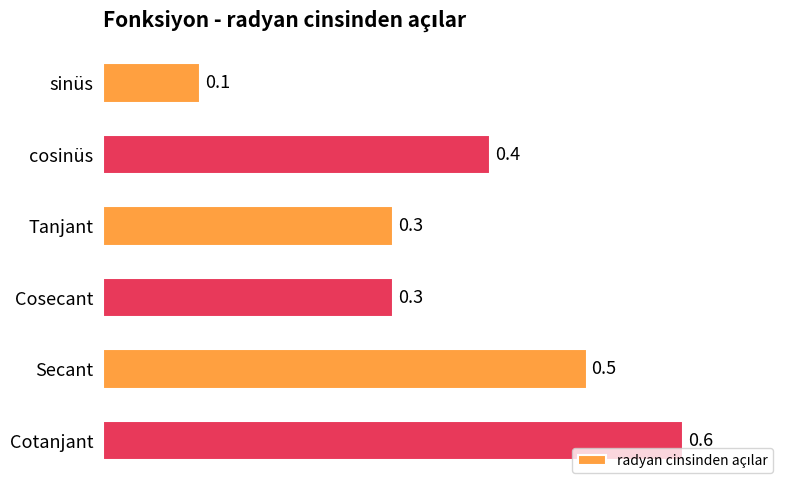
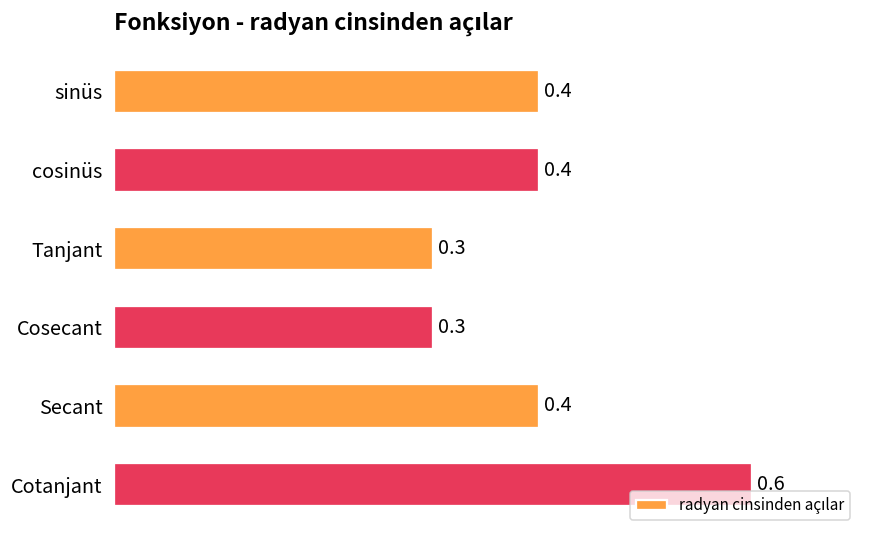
sinüs: 0.1 -> 0.4
Secant: 0.5 -> 0.4
